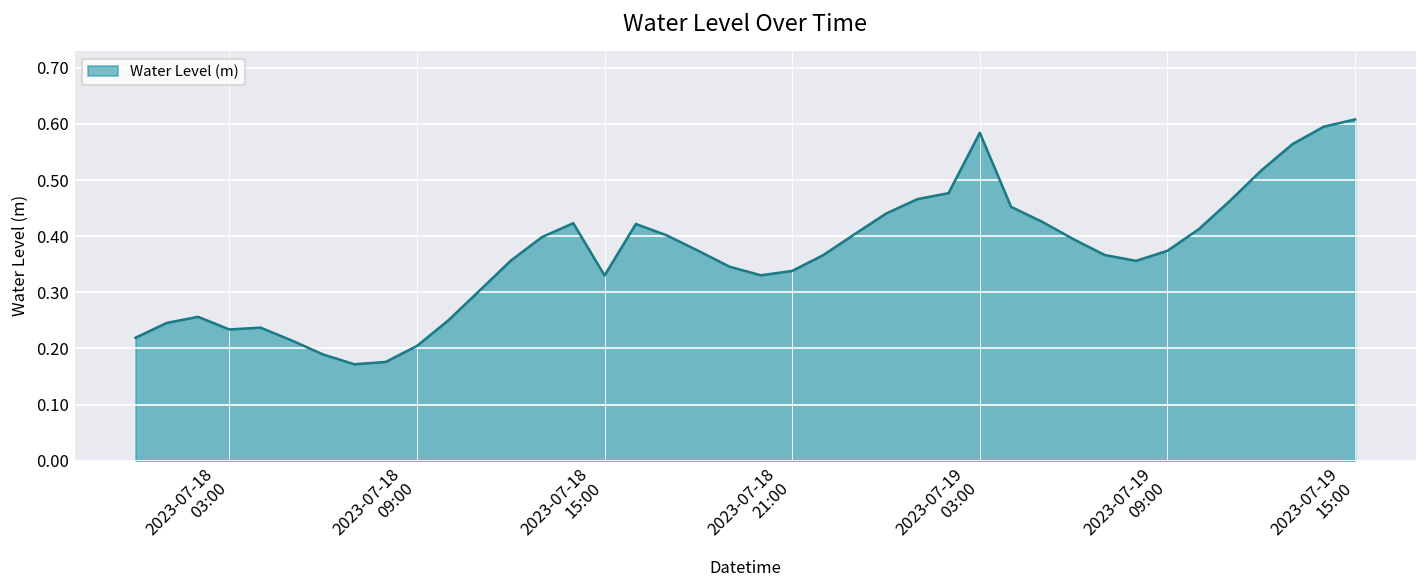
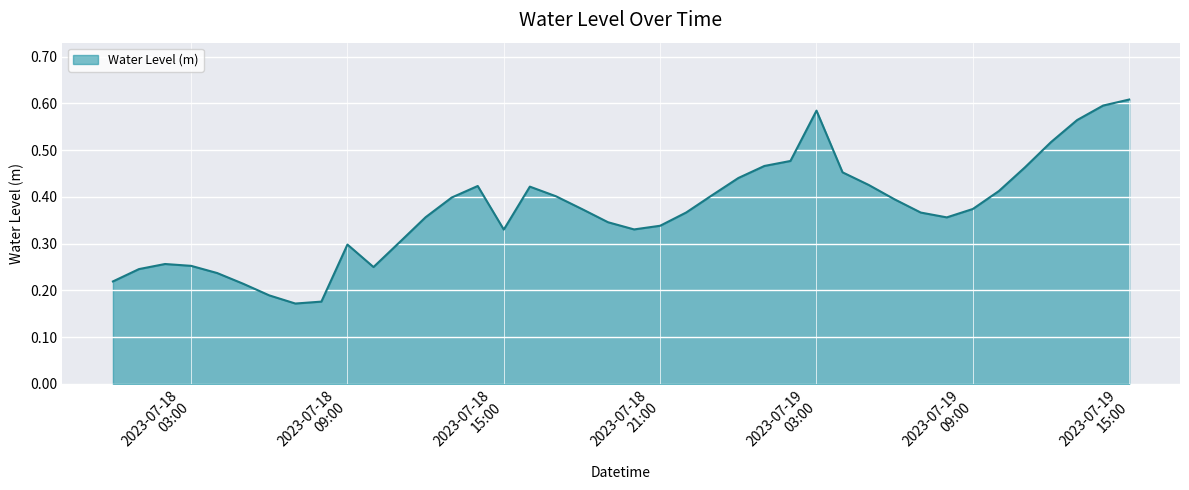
2023-07-18 03:00: 0.23 -> 0.25
2023-07-18 09:00: 0.20 -> 0.30
